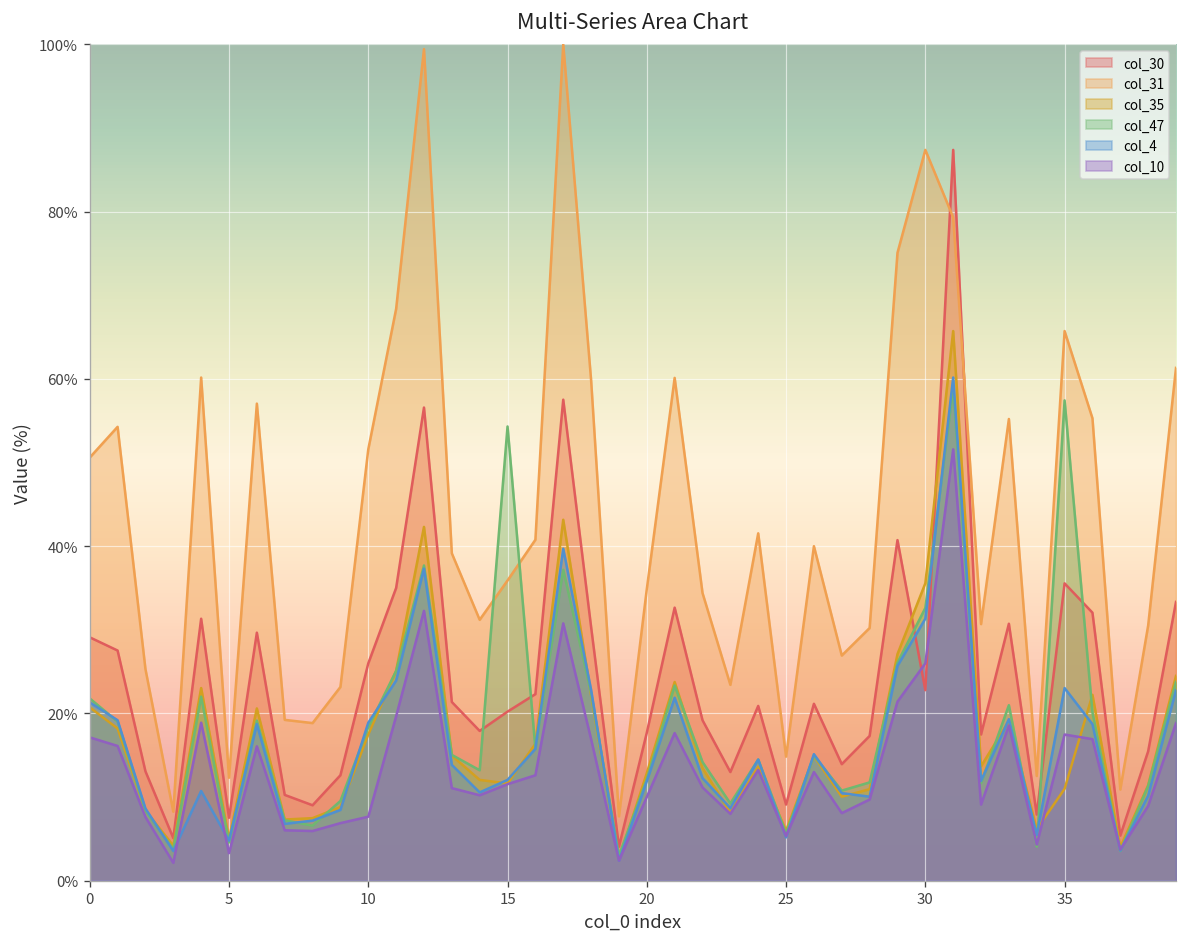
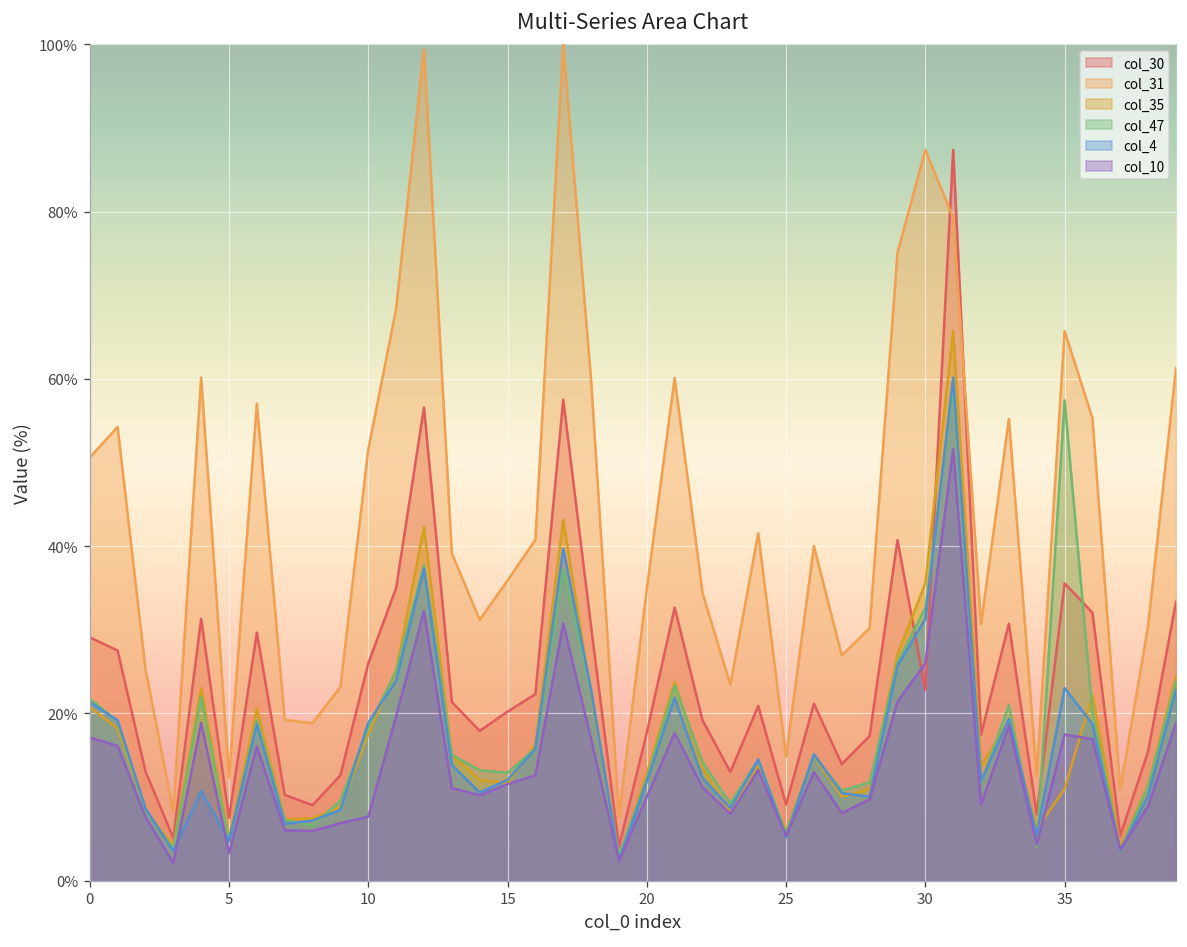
col_47, 15: 54% -> 13%
